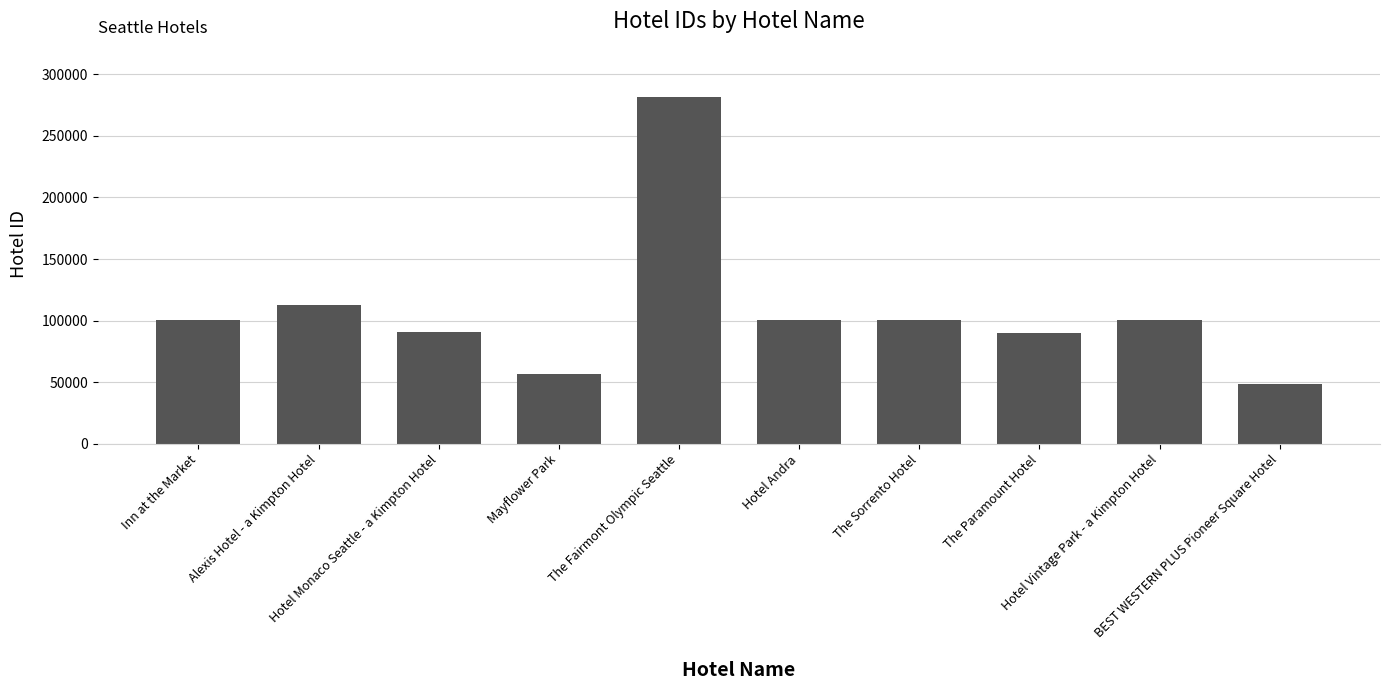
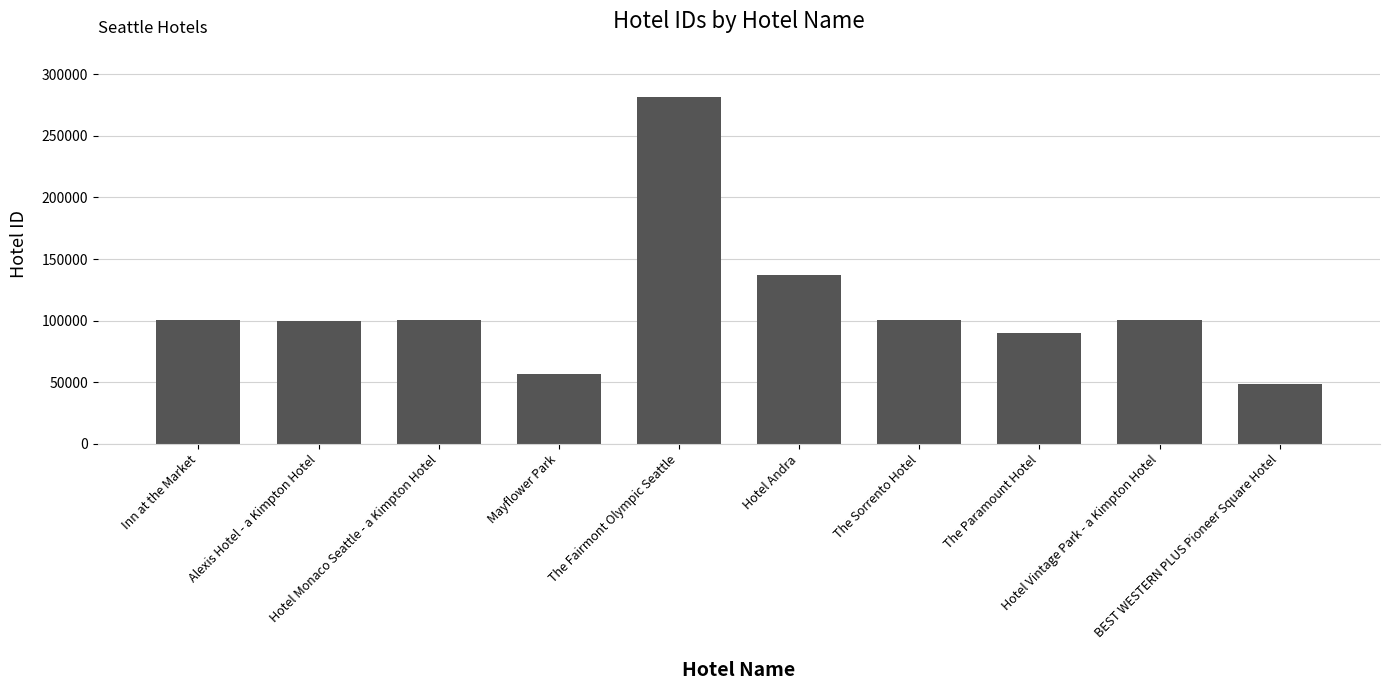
Alexis Hotel - a Kimpton Hotel: 112000 -> 100000
Hotel Monaco Seattle - a Kimpton Hotel: 91000 -> 101000
Hotel Andra: 101000 -> 137000
